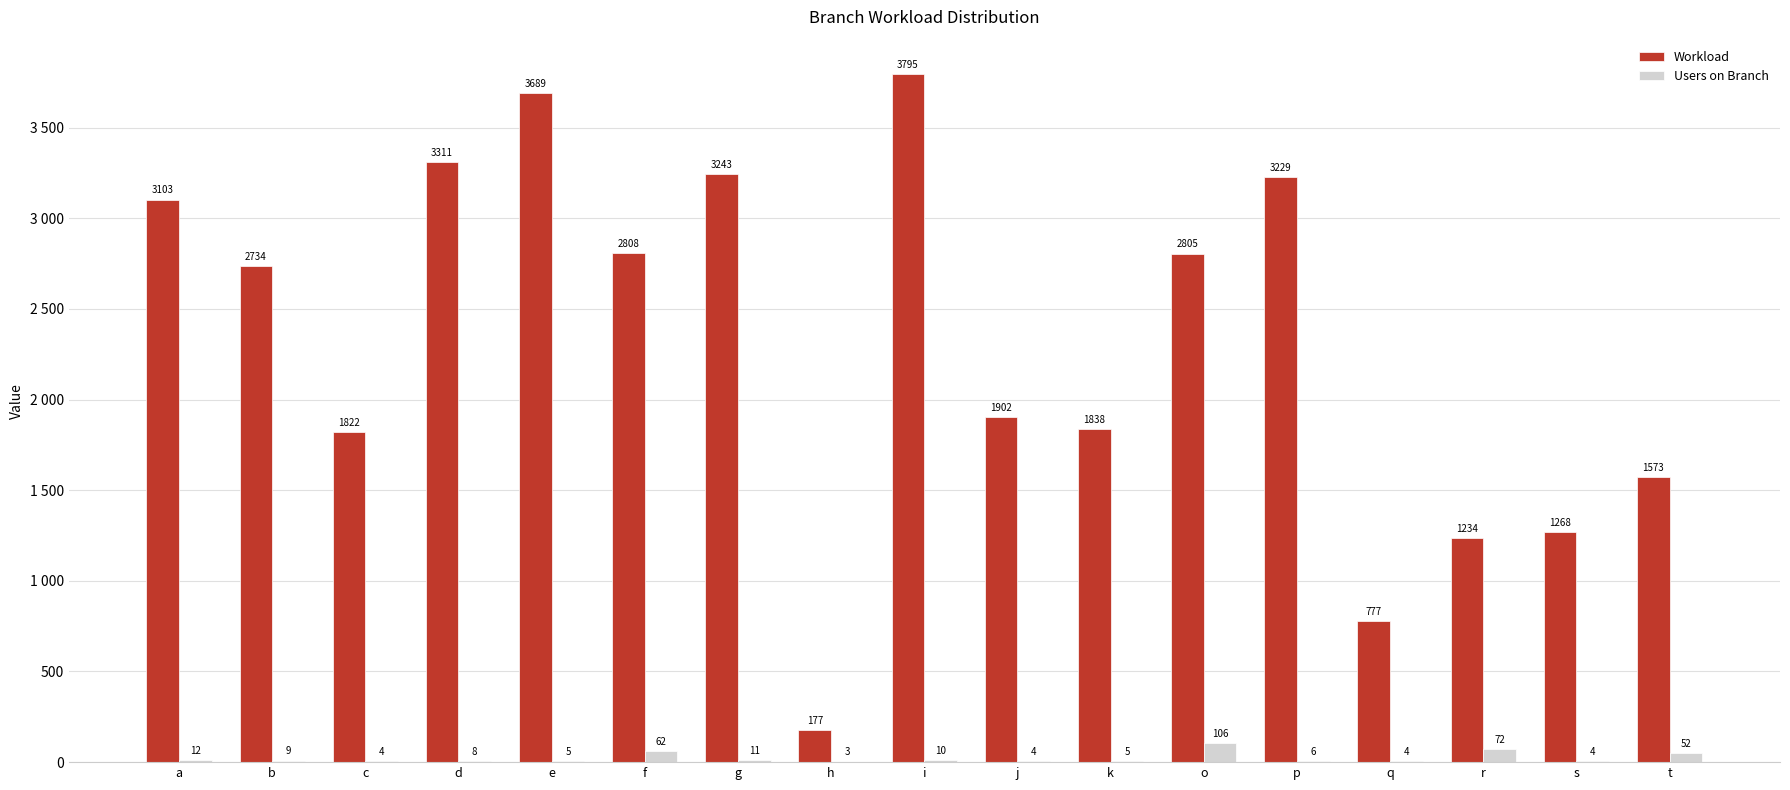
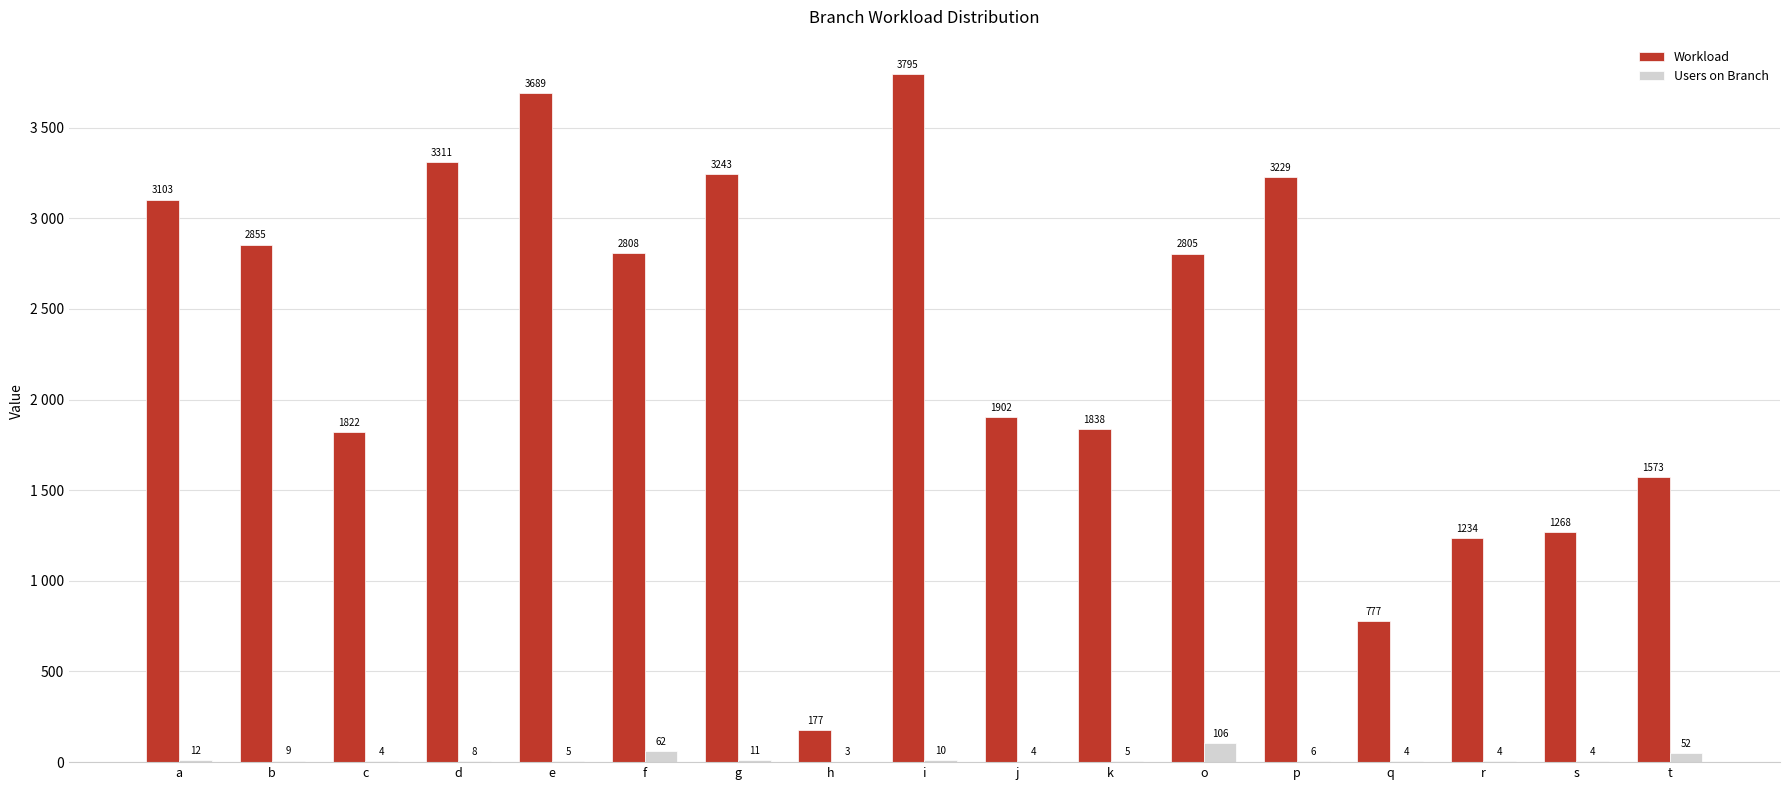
Workload, b: 2734 -> 2855
Users on Branch, r: 72 -> 4
